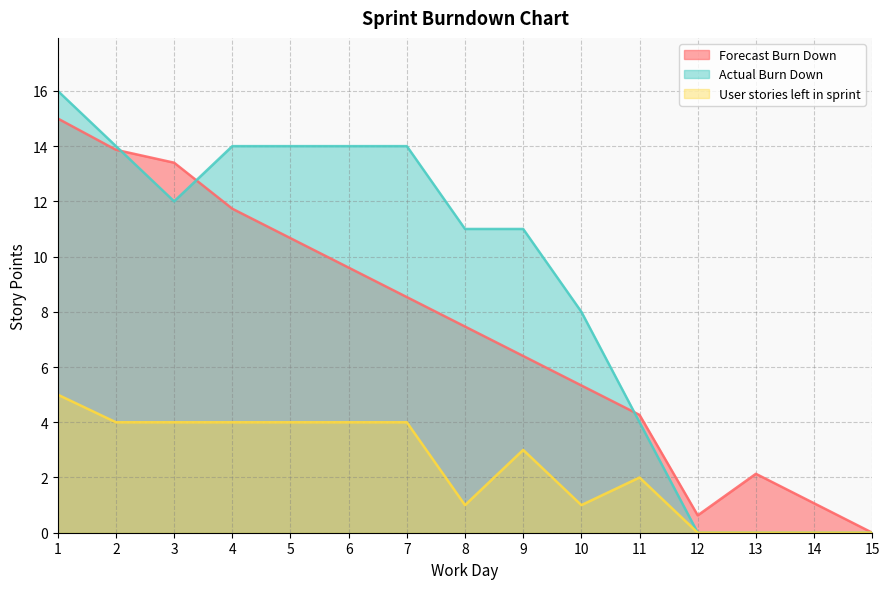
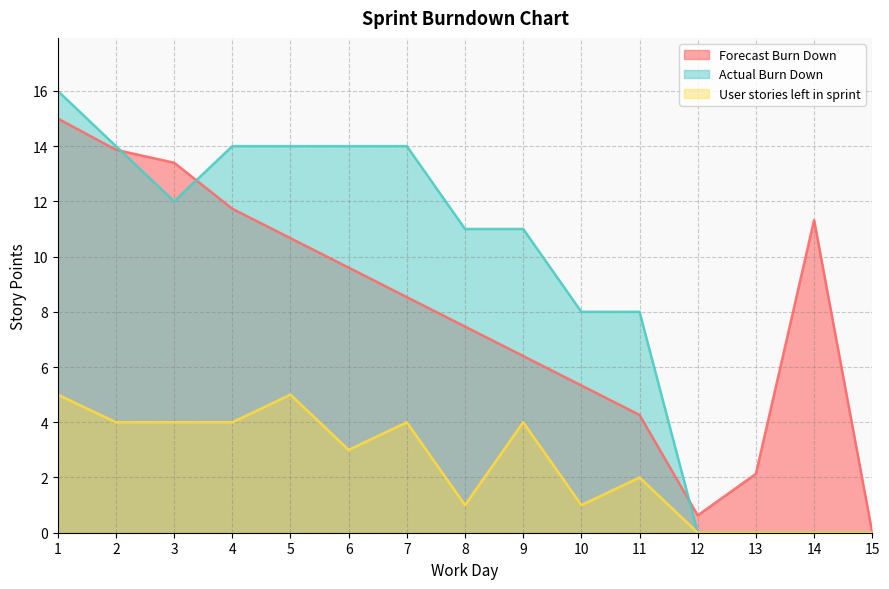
User stories left in sprint, 5: 4 -> 5
User stories left in sprint, 6: 4 -> 3
User stories left in sprint, 9: 3 -> 4
Actual Burn Down, 11: 4 -> 8
Forecast Burn Down, 14: 1.1 -> 11.3
